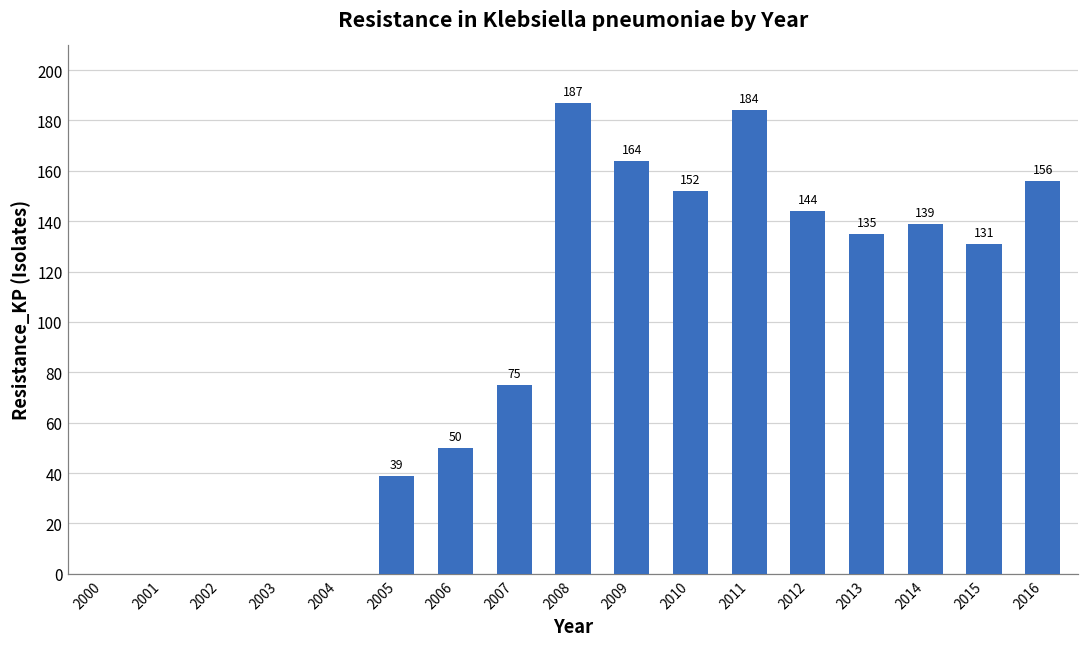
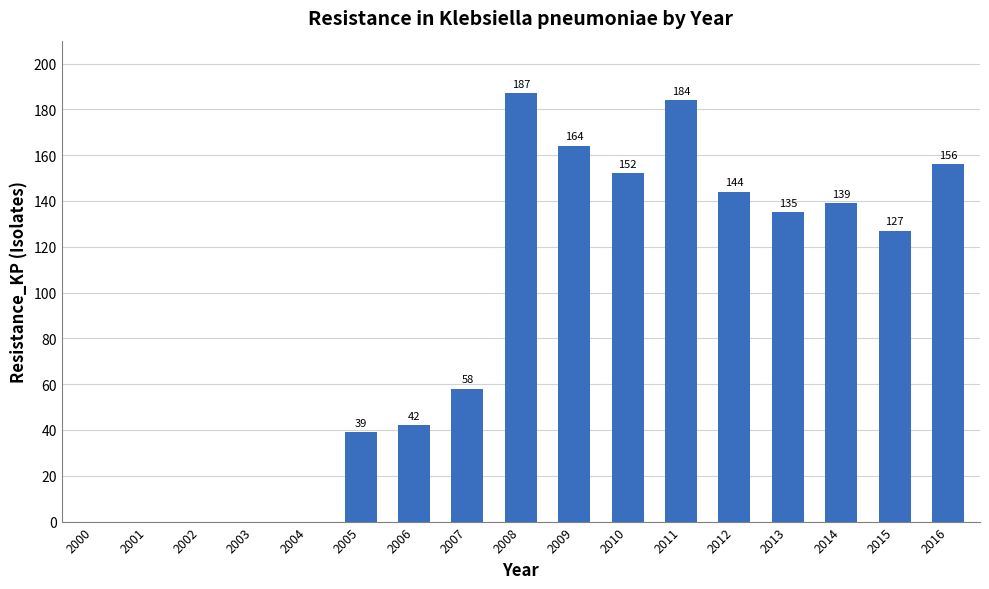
2006: 50 -> 42
2007: 75 -> 58
2015: 131 -> 127
